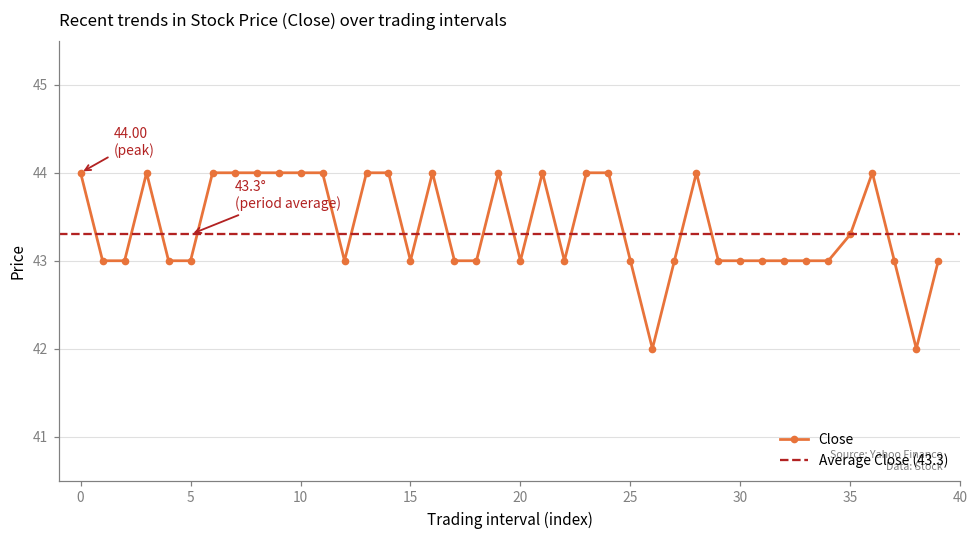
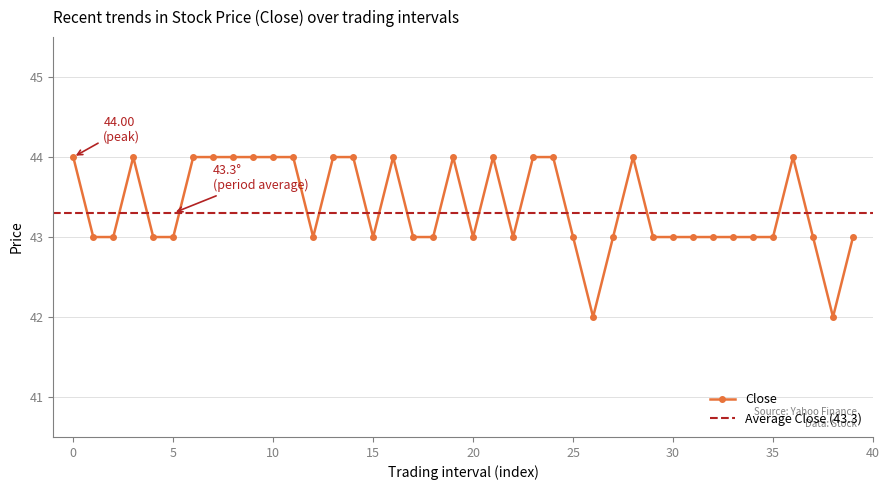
35: 43.3 -> 43.0
